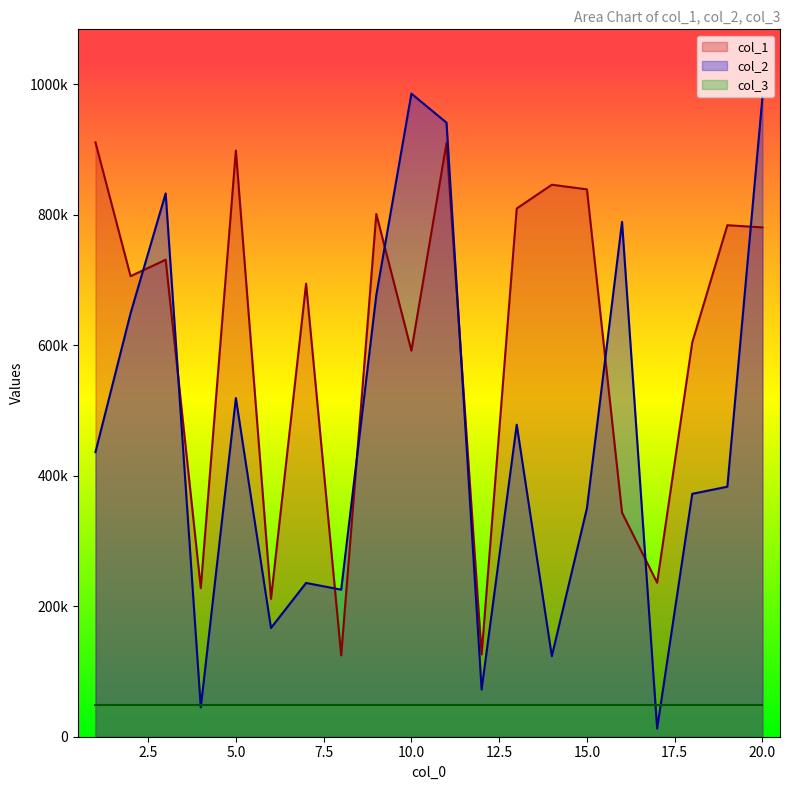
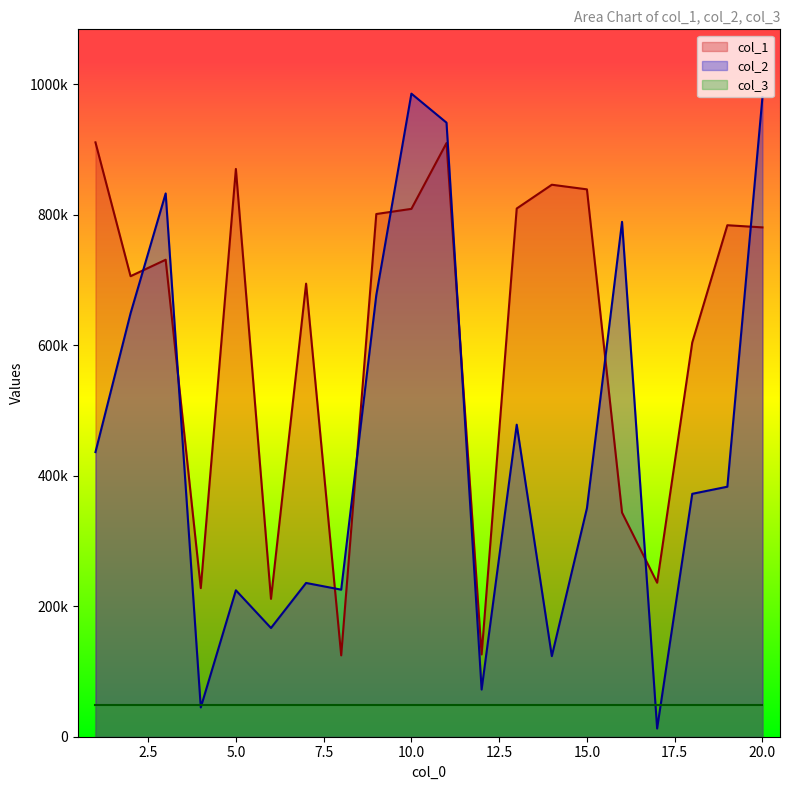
col_1, 5.0: 900000 -> 870000
col_2, 5.0: 520000 -> 220000
col_1, 10.0: 590000 -> 810000
